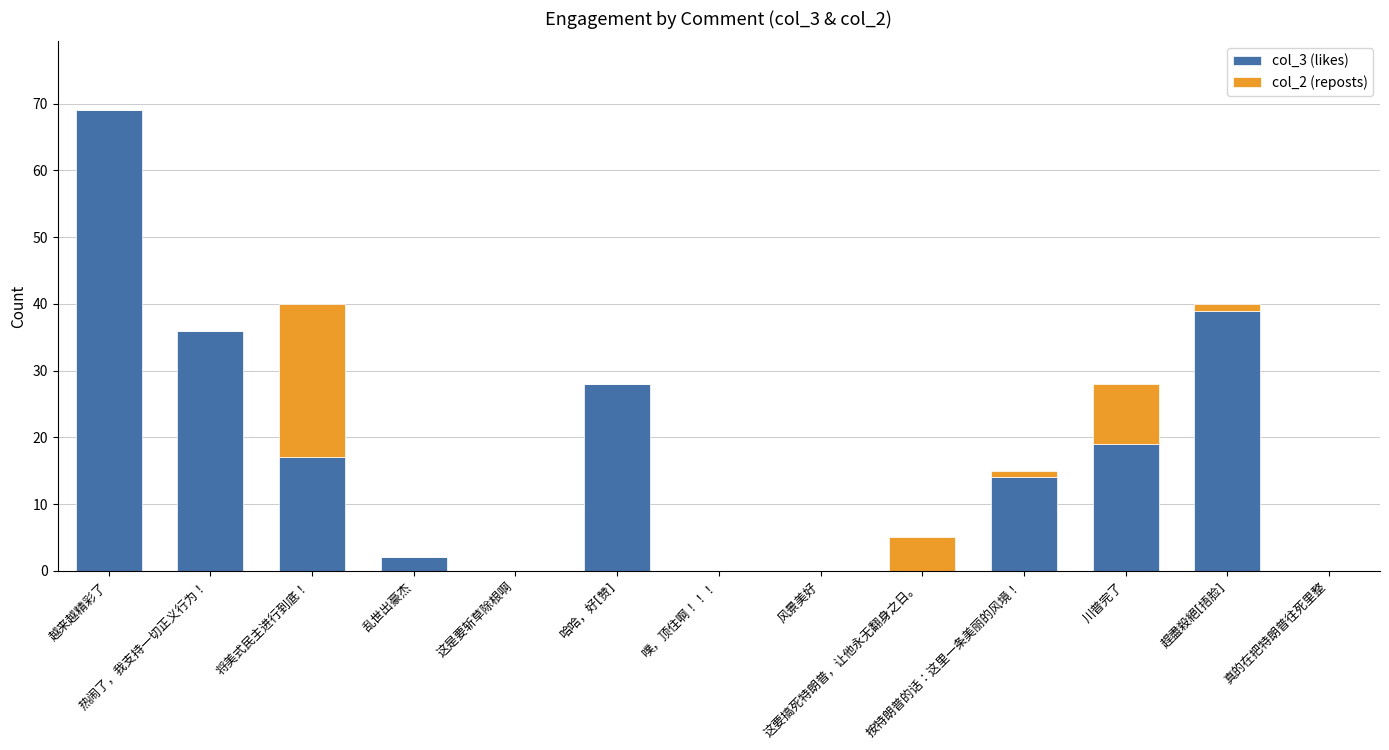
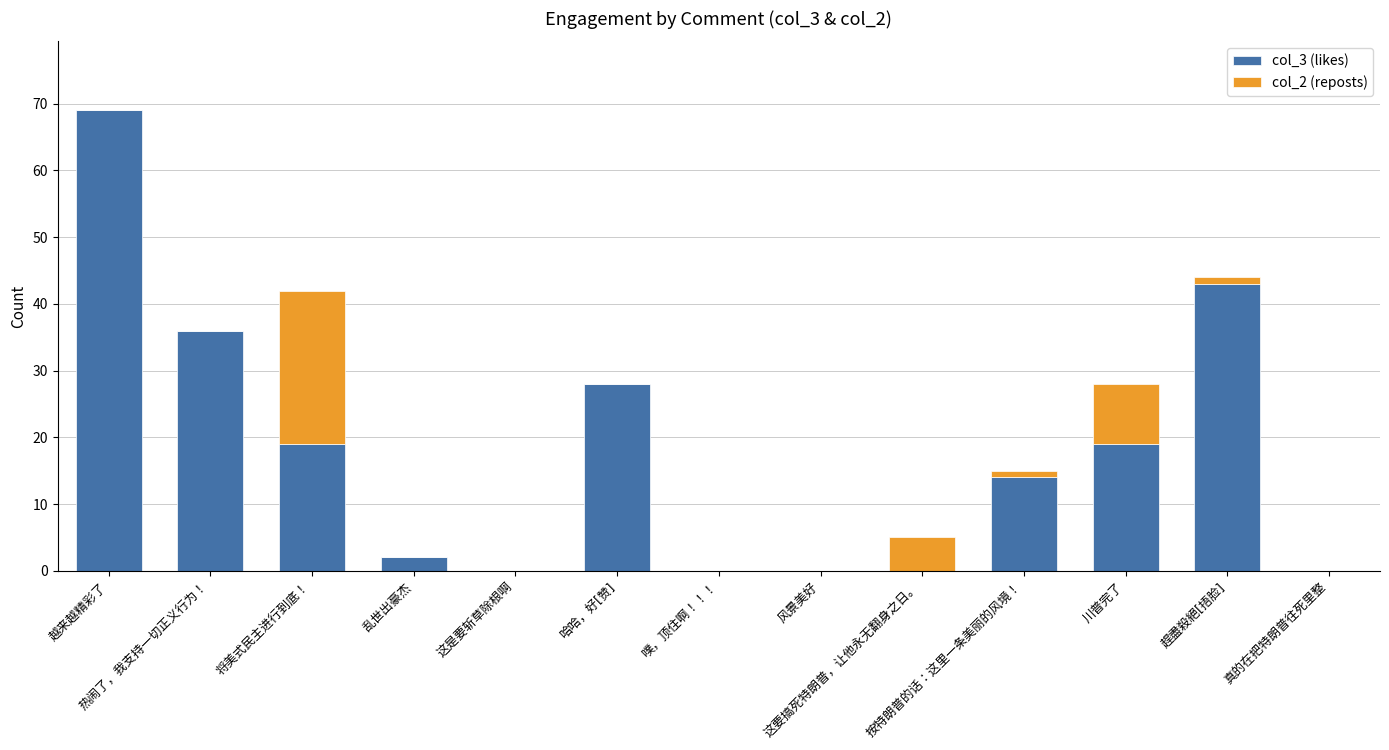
col_3 (likes), 将美式民主进行到底！: 17 -> 19
col_3 (likes), 趕盡殺絕[捂脸]: 39 -> 43
